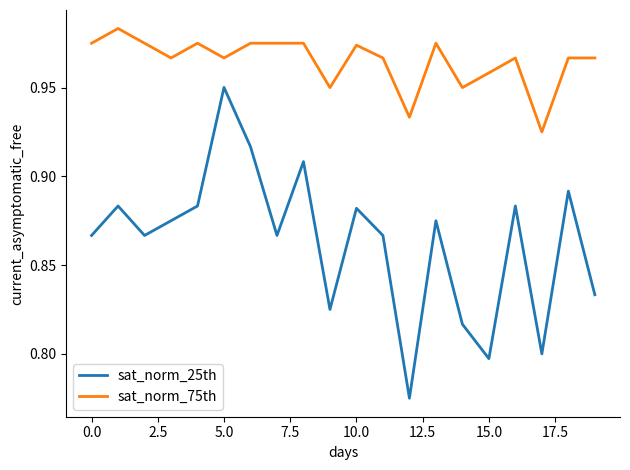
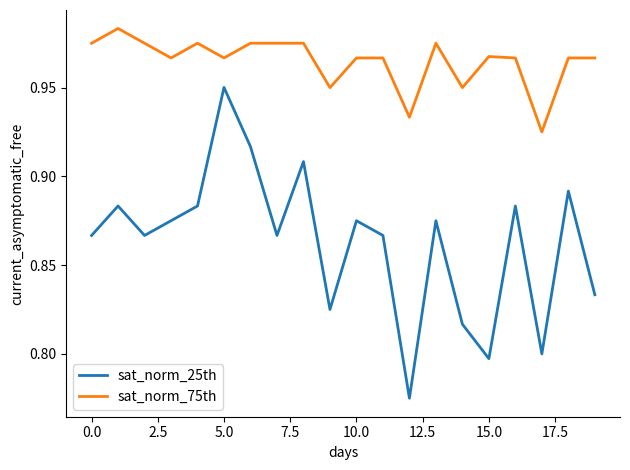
sat_norm_25th, 10.0: 0.882 -> 0.875
sat_norm_75th, 10.0: 0.974 -> 0.967
sat_norm_75th, 15.0: 0.958 -> 0.968
